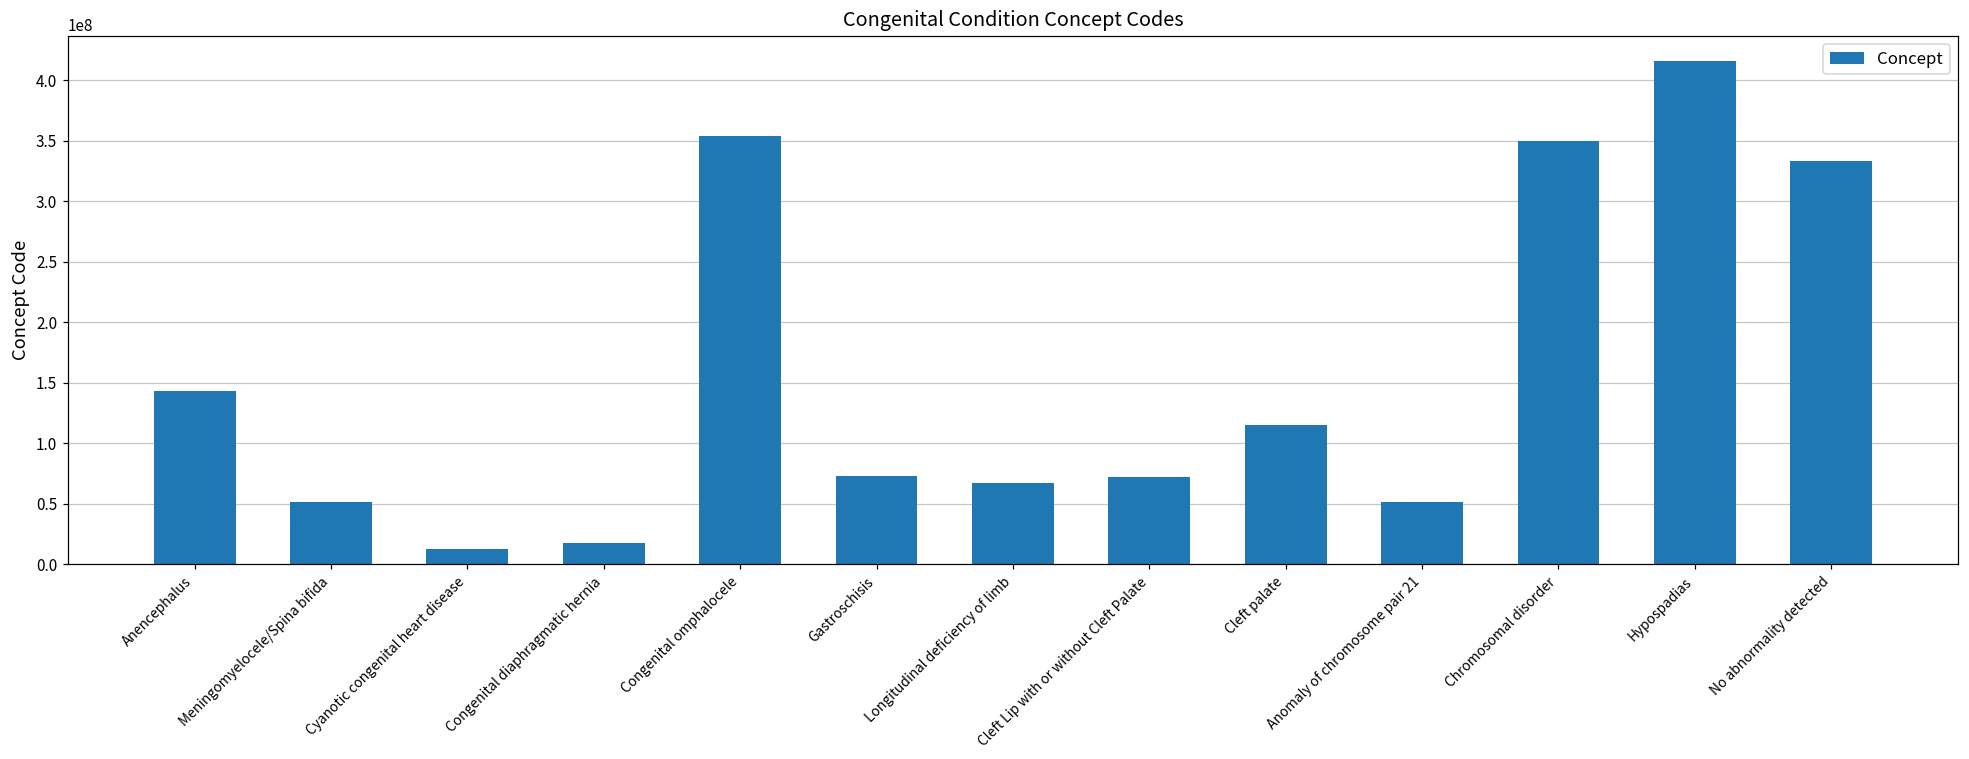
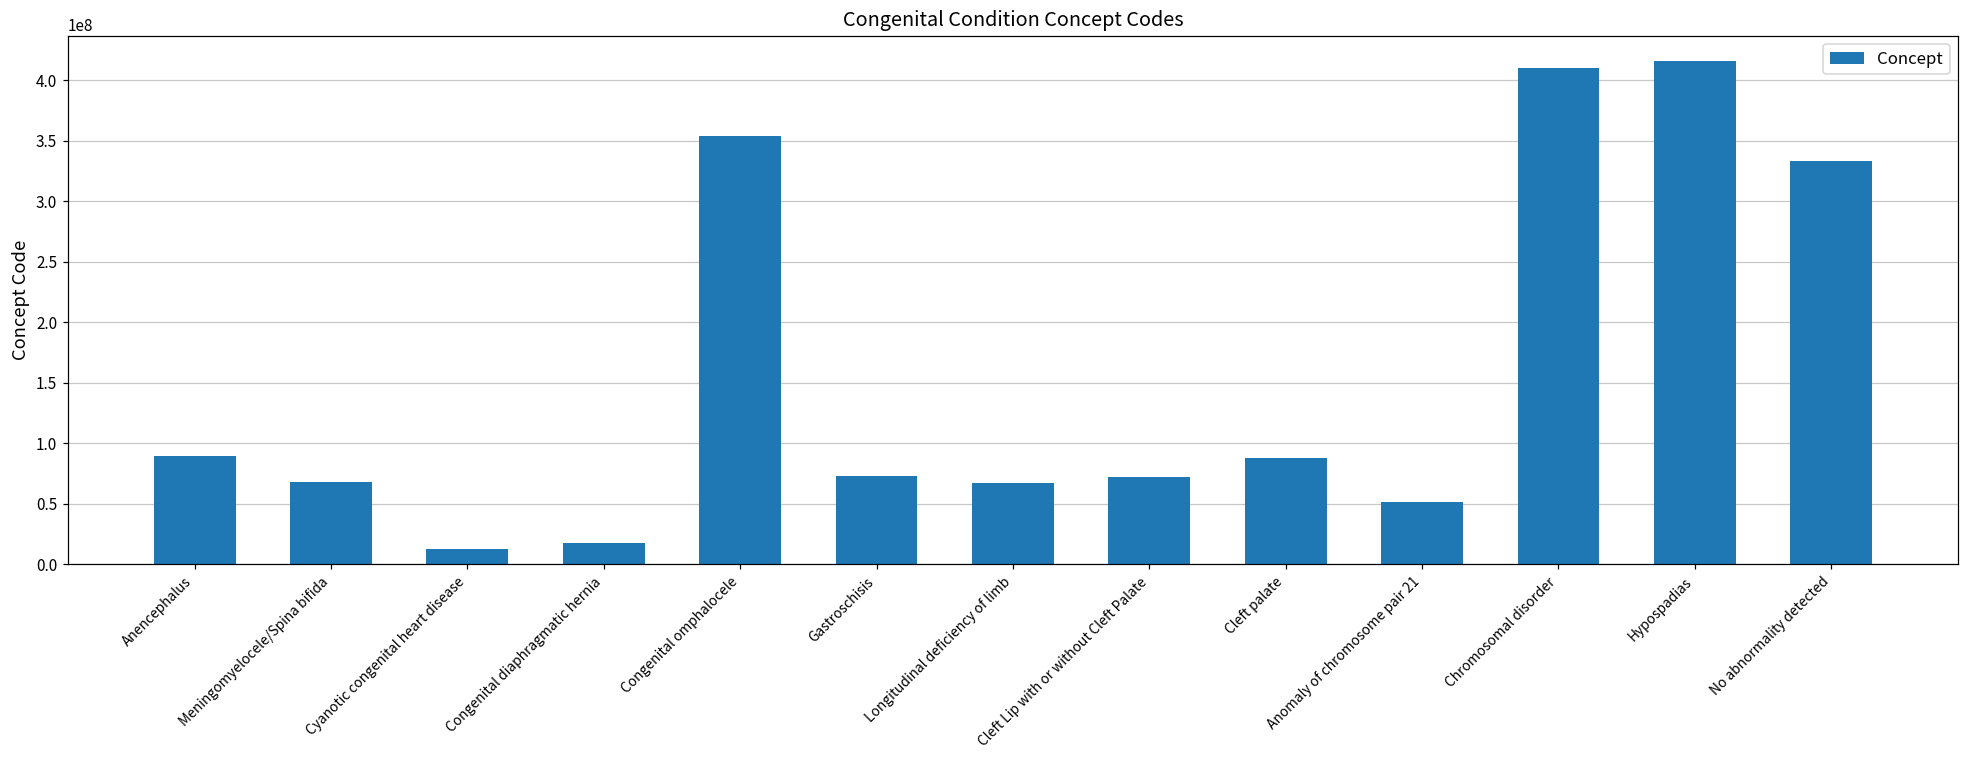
Anencephalus: 143000000 -> 89000000
Meningomyelocele/Spina bifida: 52000000 -> 68000000
Cleft palate: 115000000 -> 88000000
Chromosomal disorder: 350000000 -> 410000000
